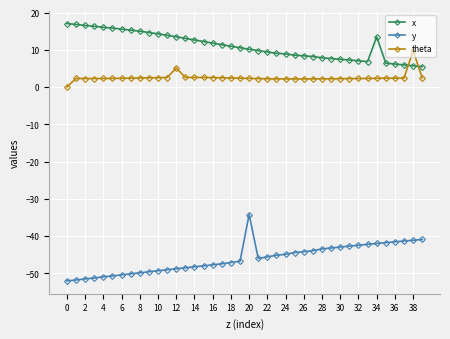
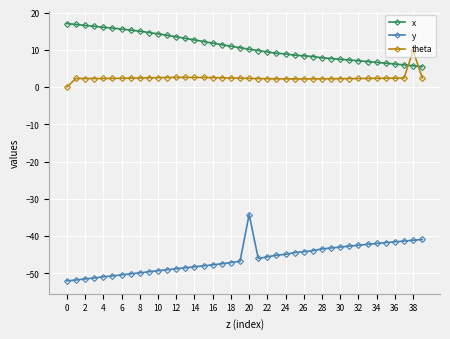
theta, 12: 5 -> 3
x, 34: 13 -> 7
